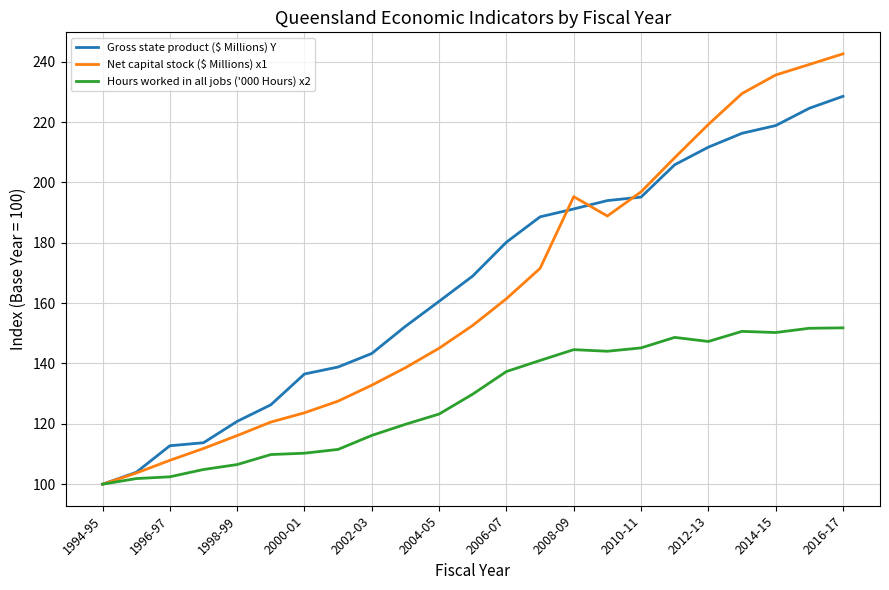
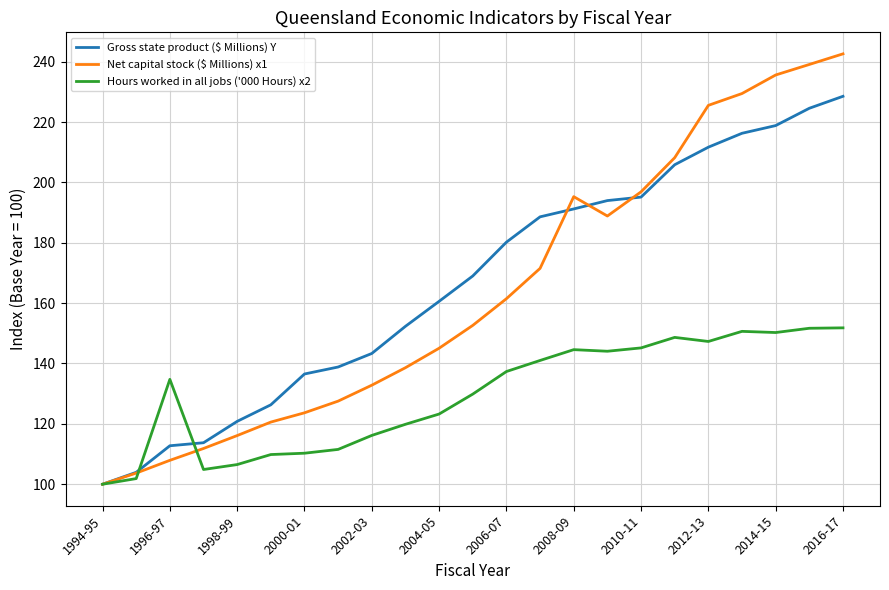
Hours worked in all jobs ('000 Hours) x2, 1996-97: 102 -> 135
Net capital stock ($ Millions) x1, 2012-13: 219 -> 226
